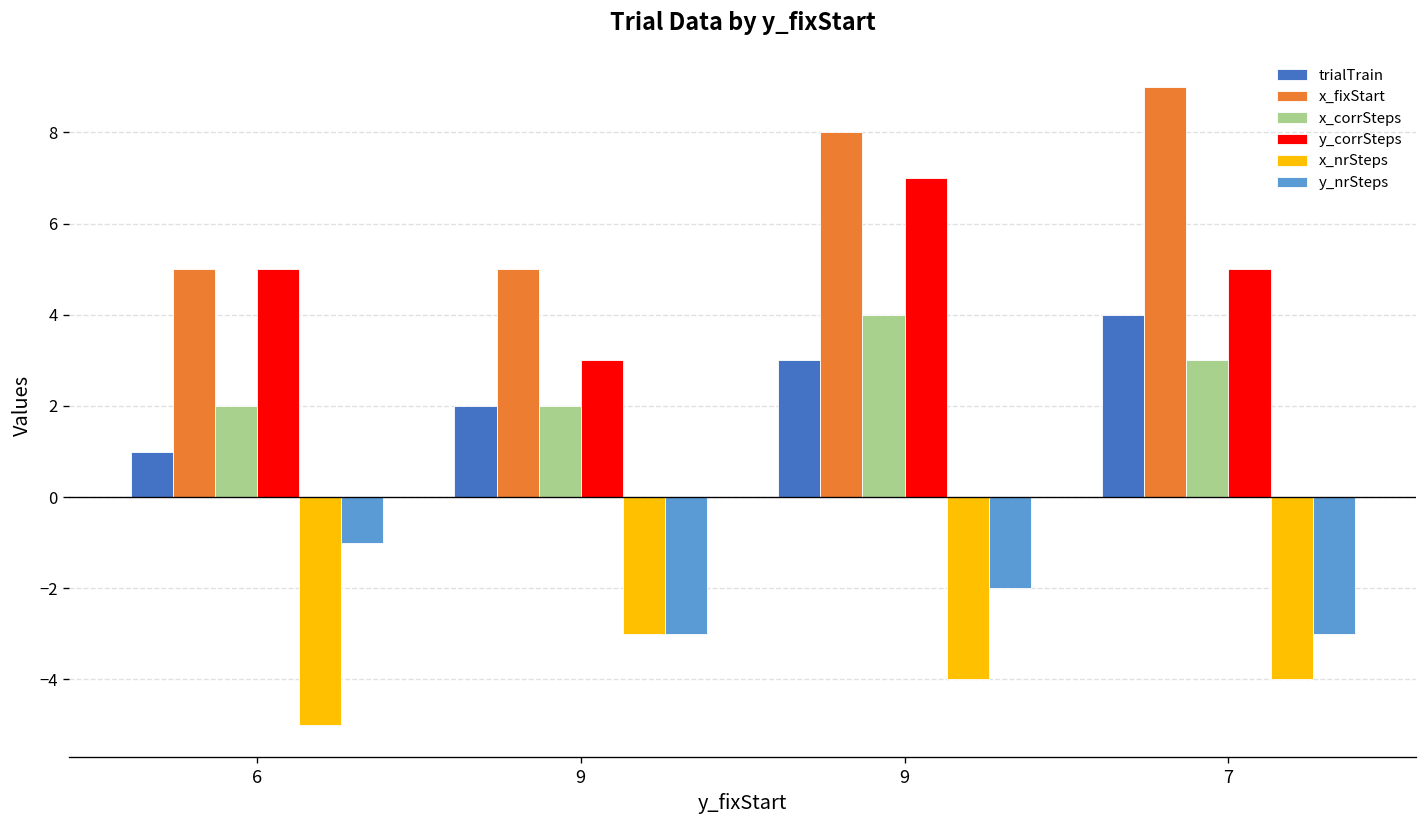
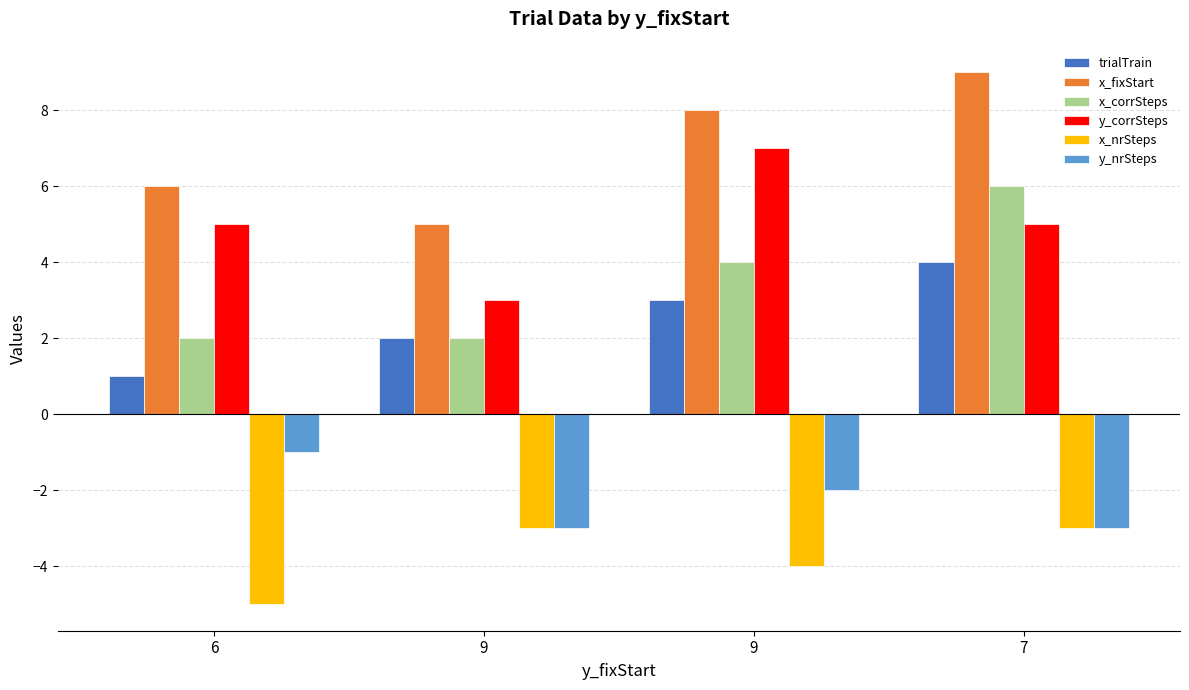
x_fixStart, 6: 5 -> 6
x_corrSteps, 7: 3 -> 6
x_nrSteps, 7: -4 -> -3
